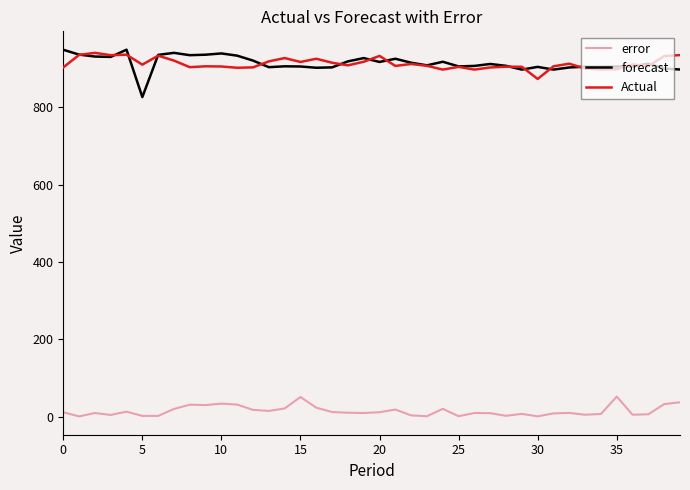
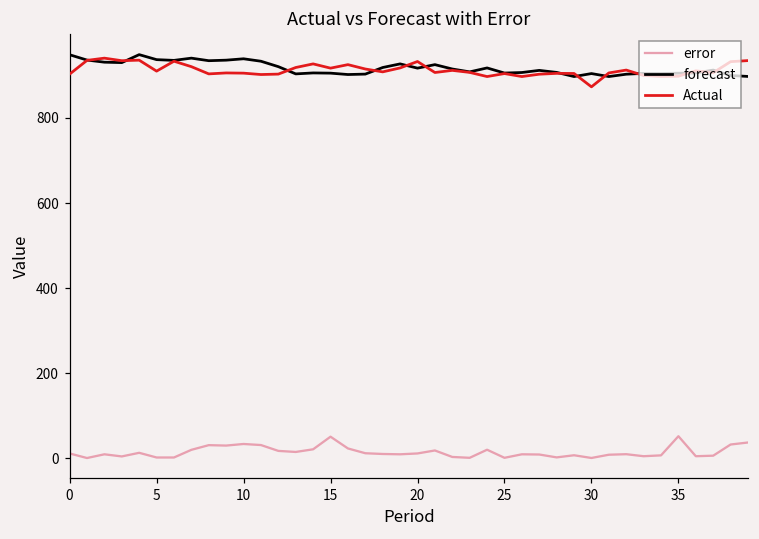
forecast, 5: 830 -> 940
